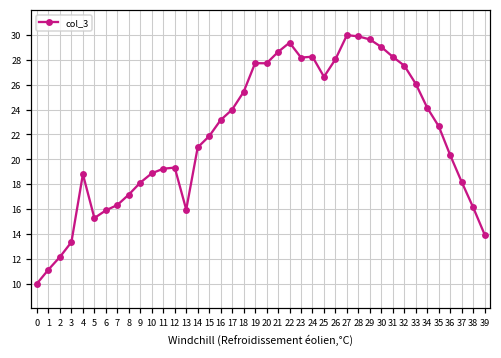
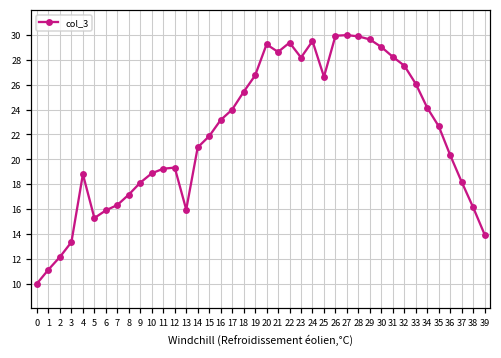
19: 27.7 -> 26.8
20: 27.7 -> 29.3
24: 28.3 -> 29.5
26: 28.1 -> 29.9
